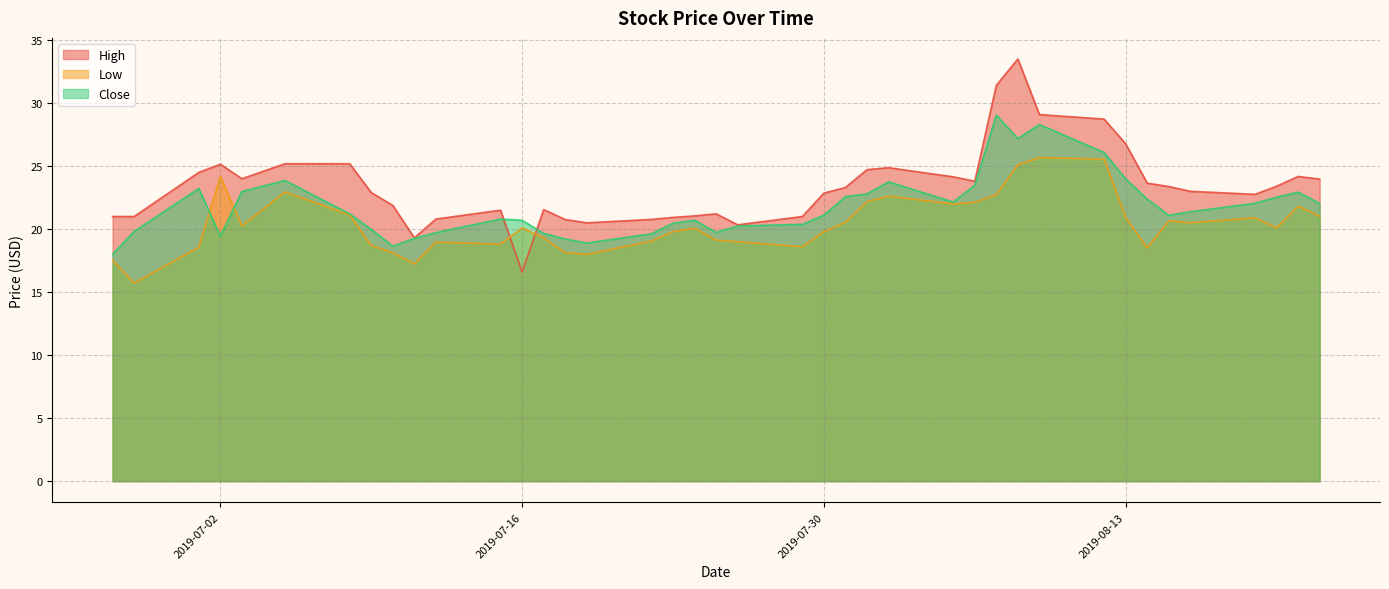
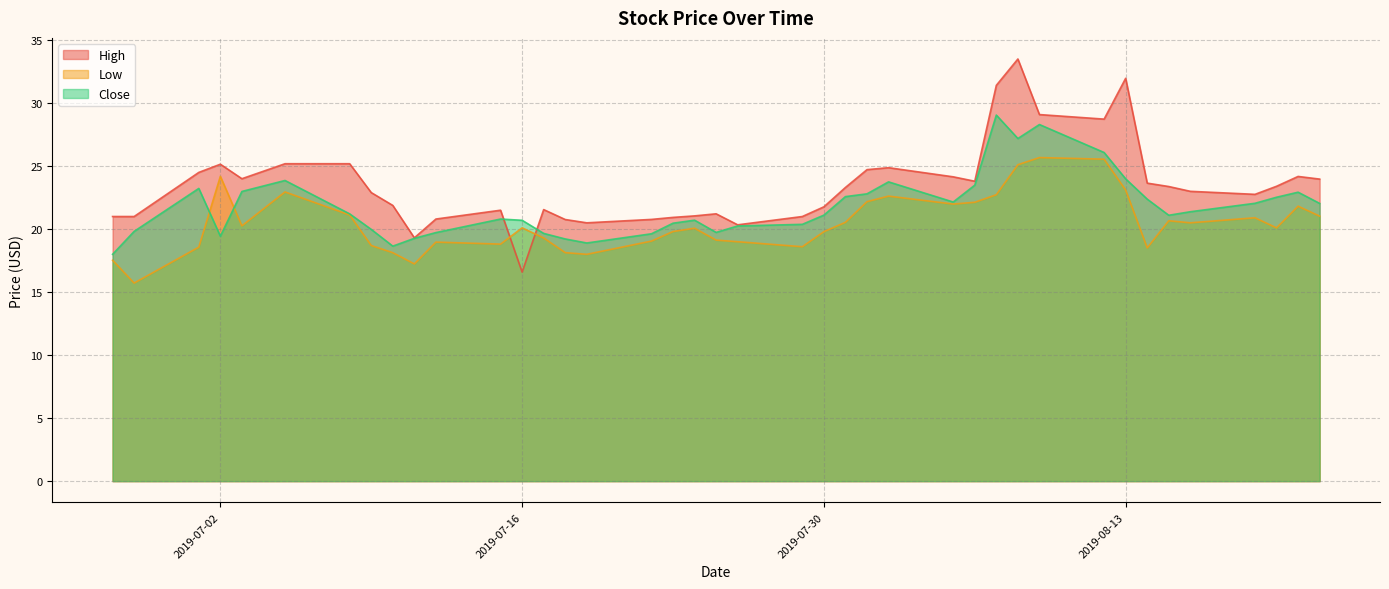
High, 2019-07-30: 22.9 -> 21.8
High, 2019-08-13: 26.8 -> 32.0
Low, 2019-08-13: 20.9 -> 23.1
